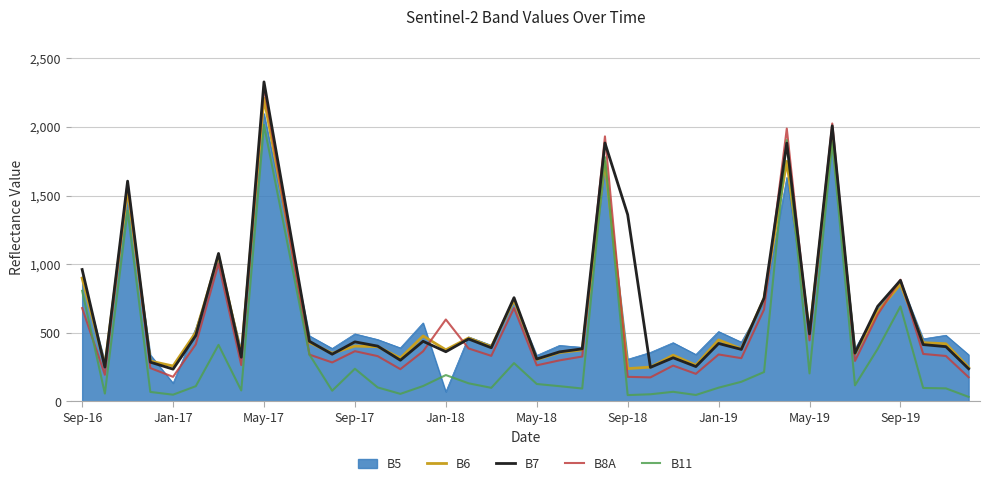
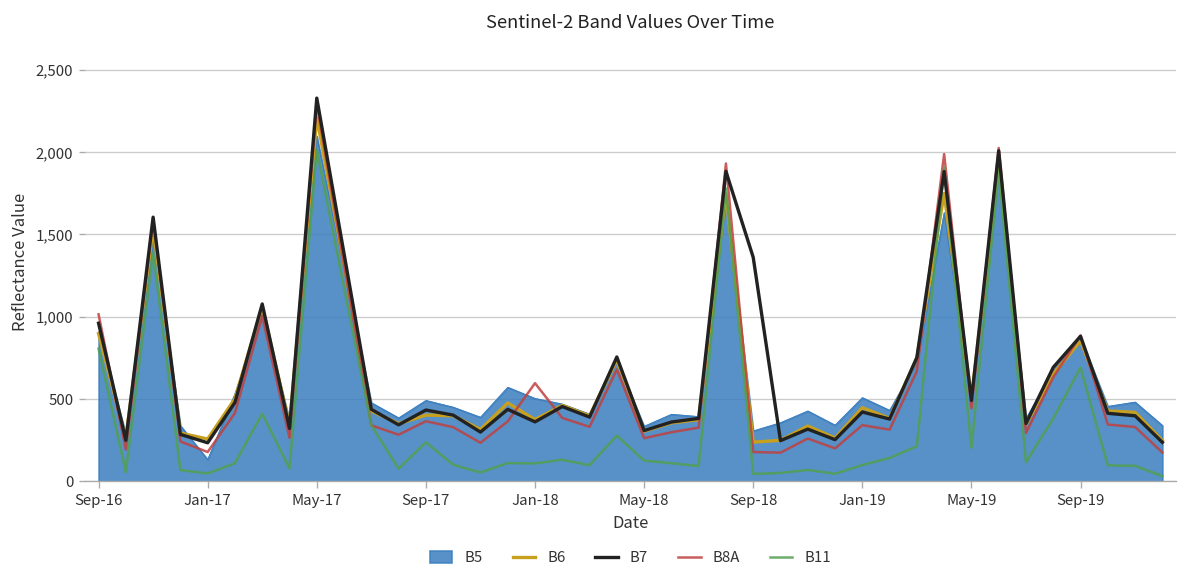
B8A, Sep-16: 680 -> 1,020
B5, Jan-18: 70 -> 500
B11, Jan-18: 190 -> 110
